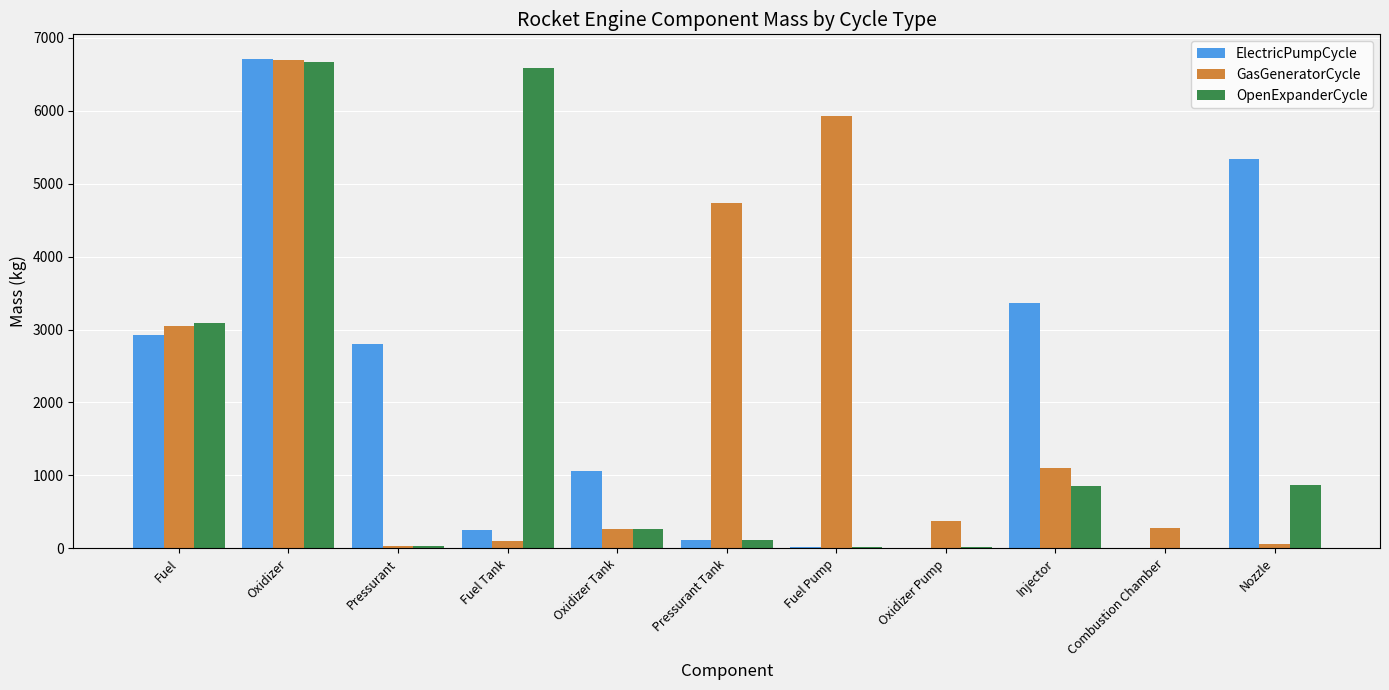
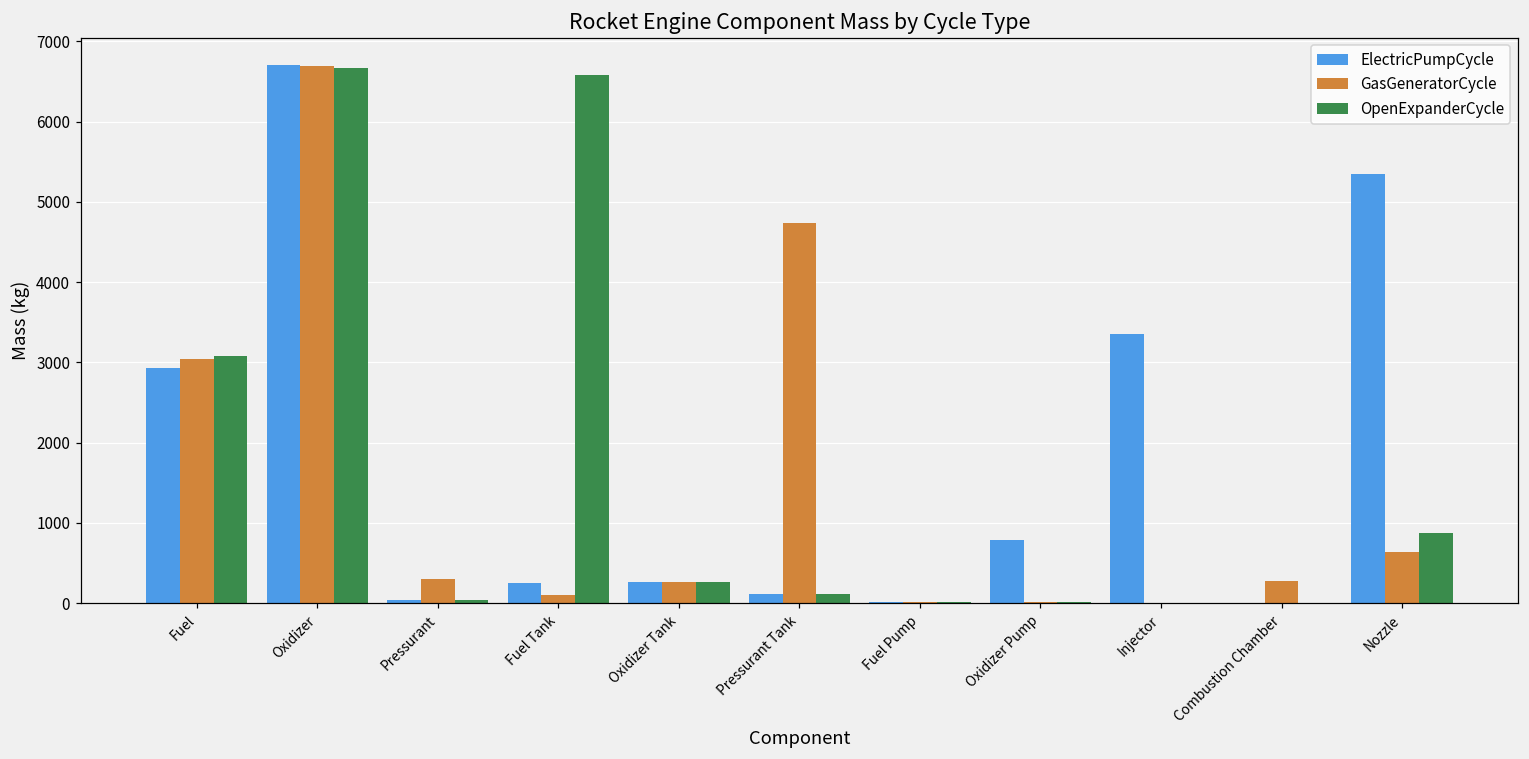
ElectricPumpCycle, Pressurant: 2800 -> 0
GasGeneratorCycle, Pressurant: 0 -> 300
ElectricPumpCycle, Oxidizer Tank: 1100 -> 300
GasGeneratorCycle, Fuel Pump: 5900 -> 0
ElectricPumpCycle, Oxidizer Pump: 0 -> 800
GasGeneratorCycle, Oxidizer Pump: 400 -> 0
GasGeneratorCycle, Injector: 1100 -> 0
OpenExpanderCycle, Injector: 900 -> 0
GasGeneratorCycle, Nozzle: 100 -> 600
